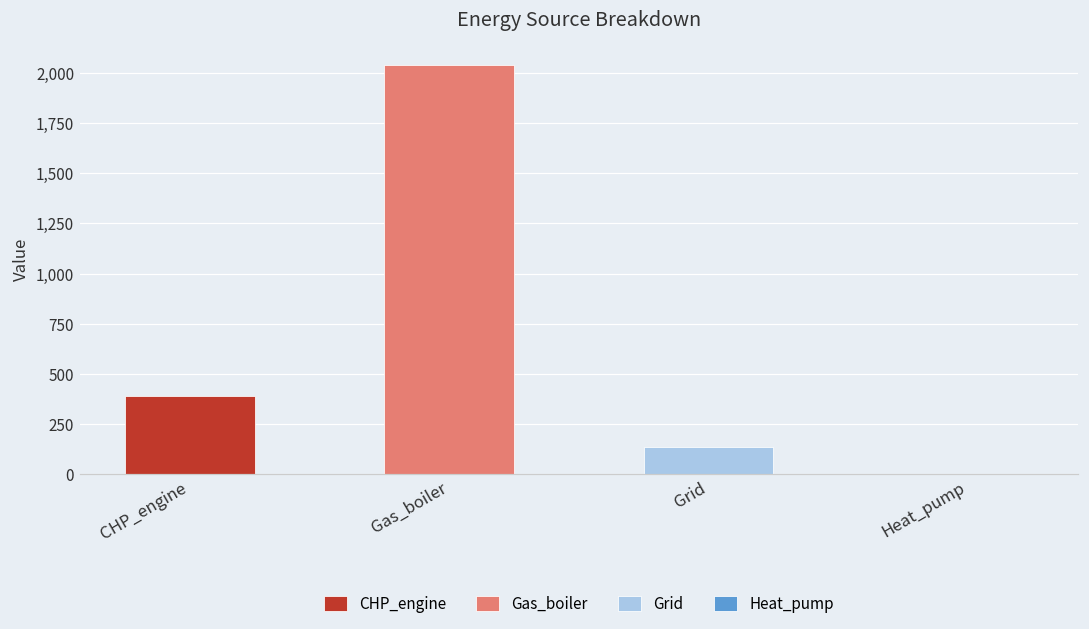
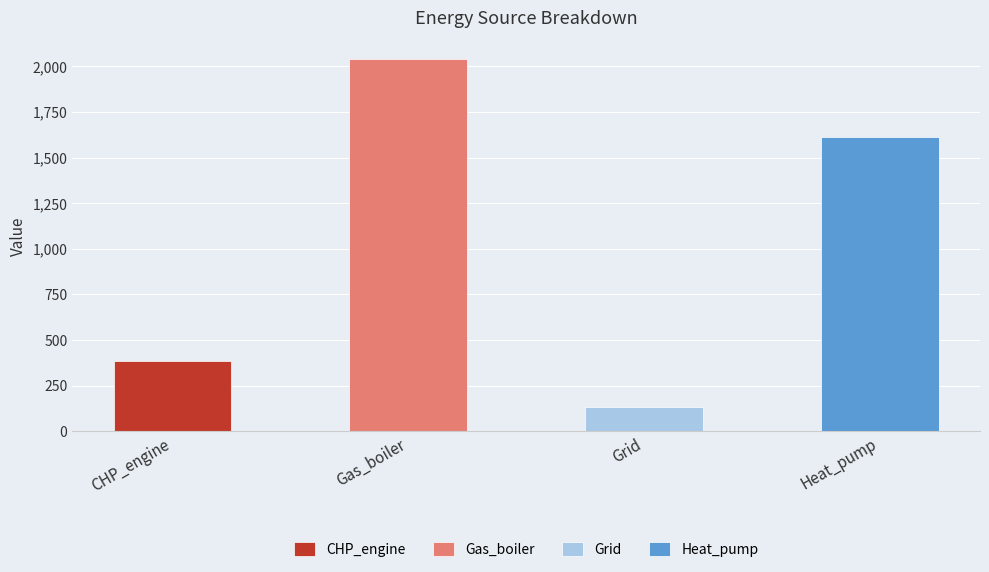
Heat_pump: 0 -> 1,620
